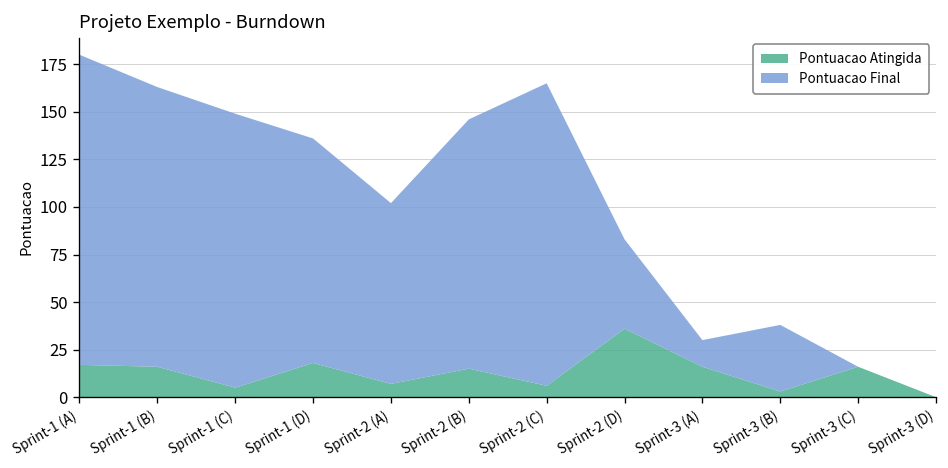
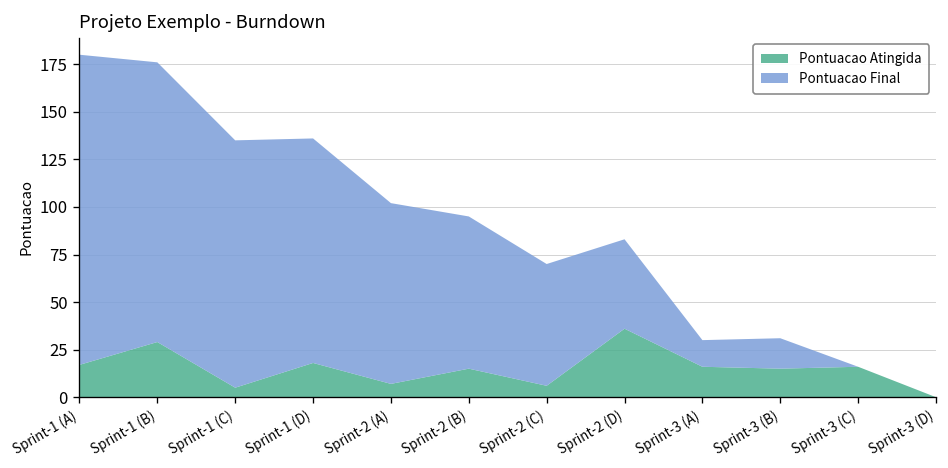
Pontuacao Atingida, Sprint-1 (B): 16 -> 29
Pontuacao Final, Sprint-1 (C): 144 -> 130
Pontuacao Final, Sprint-2 (B): 131 -> 80
Pontuacao Final, Sprint-2 (C): 159 -> 64
Pontuacao Atingida, Sprint-3 (B): 3 -> 15
Pontuacao Final, Sprint-3 (B): 35 -> 16
